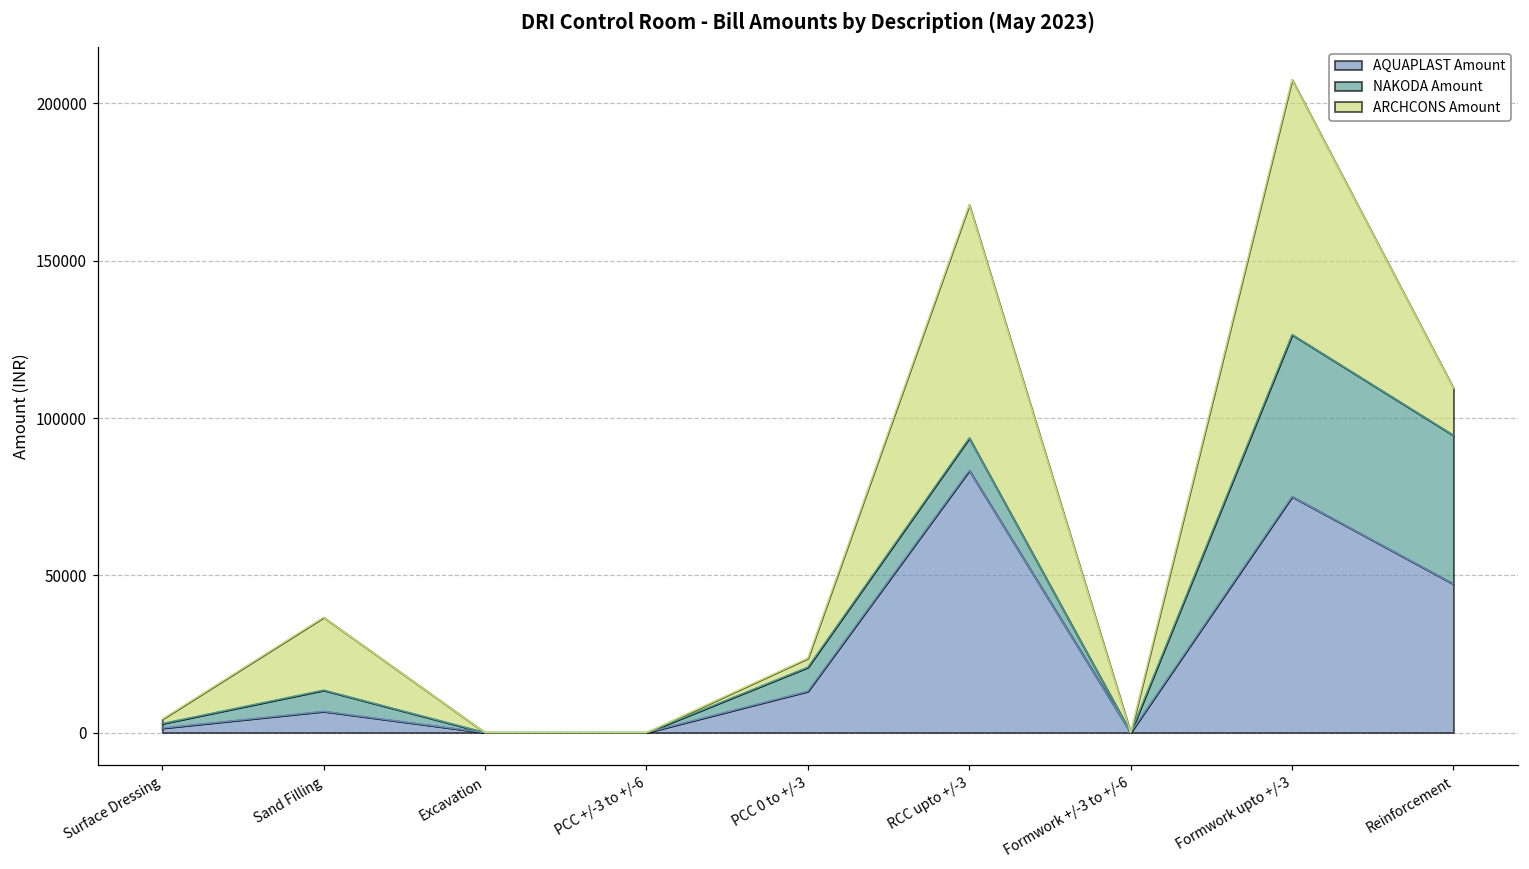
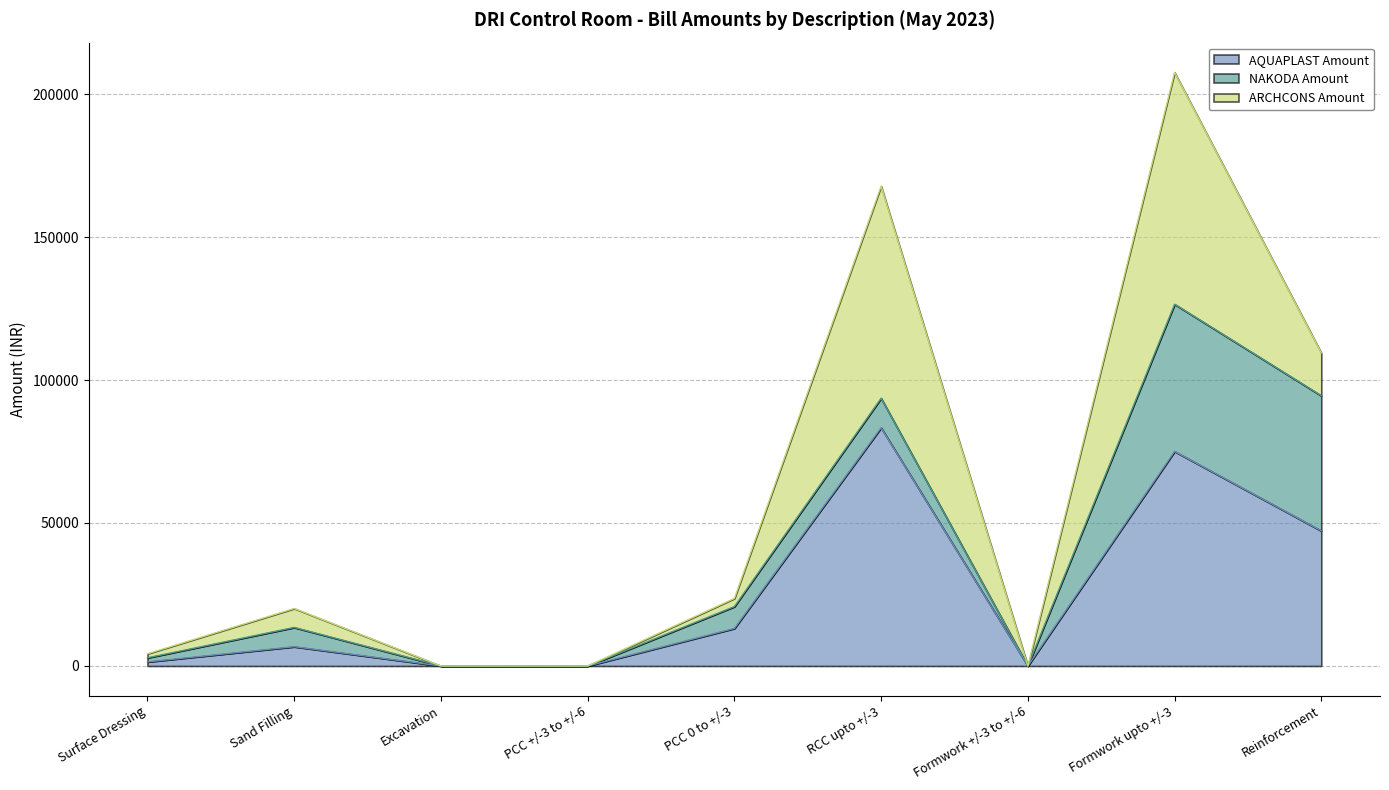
ARCHCONS Amount, Sand Filling: 23000 -> 7000
